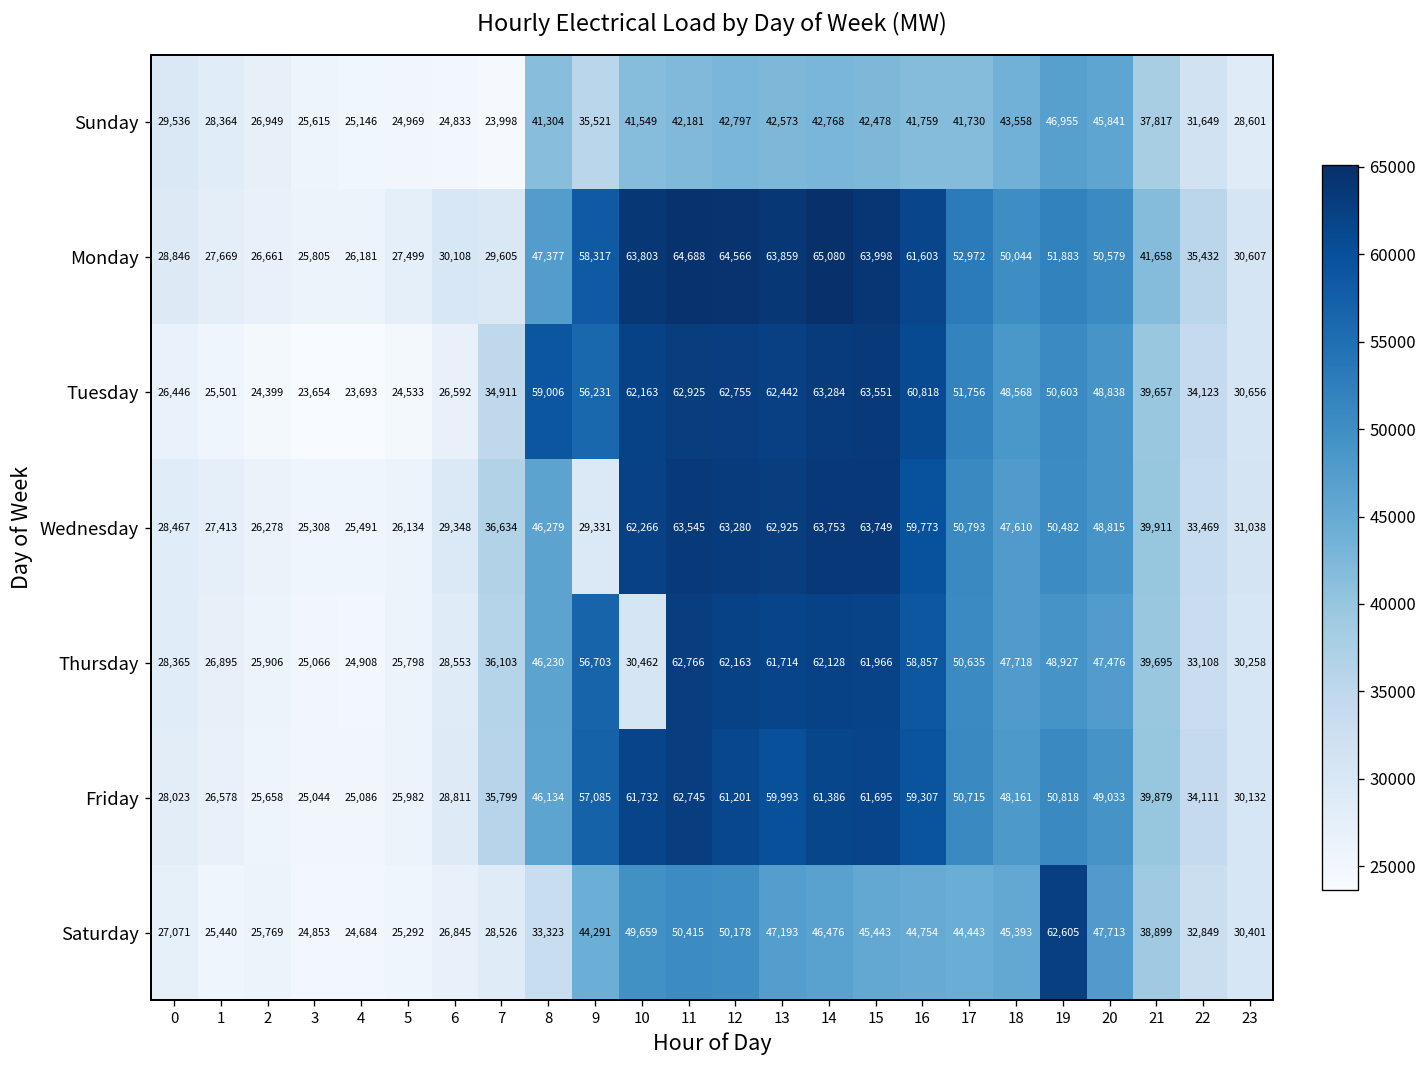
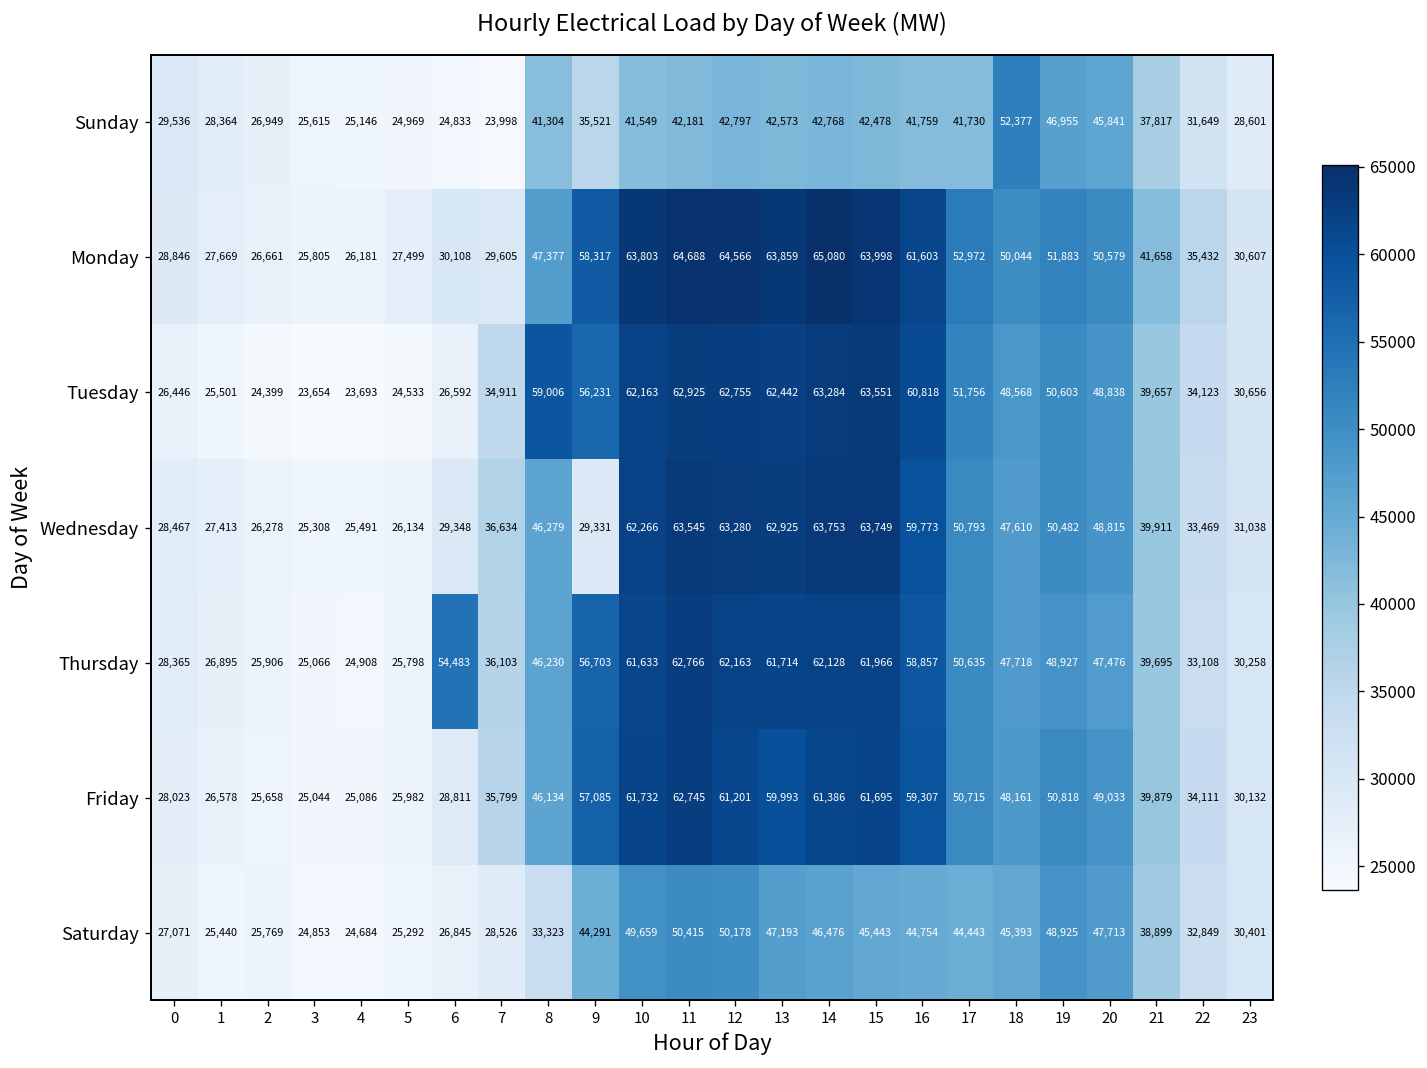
Sunday, 18: 43,558 -> 52,377
Thursday, 6: 28,553 -> 54,483
Thursday, 10: 30,462 -> 61,633
Saturday, 19: 62,605 -> 48,925
